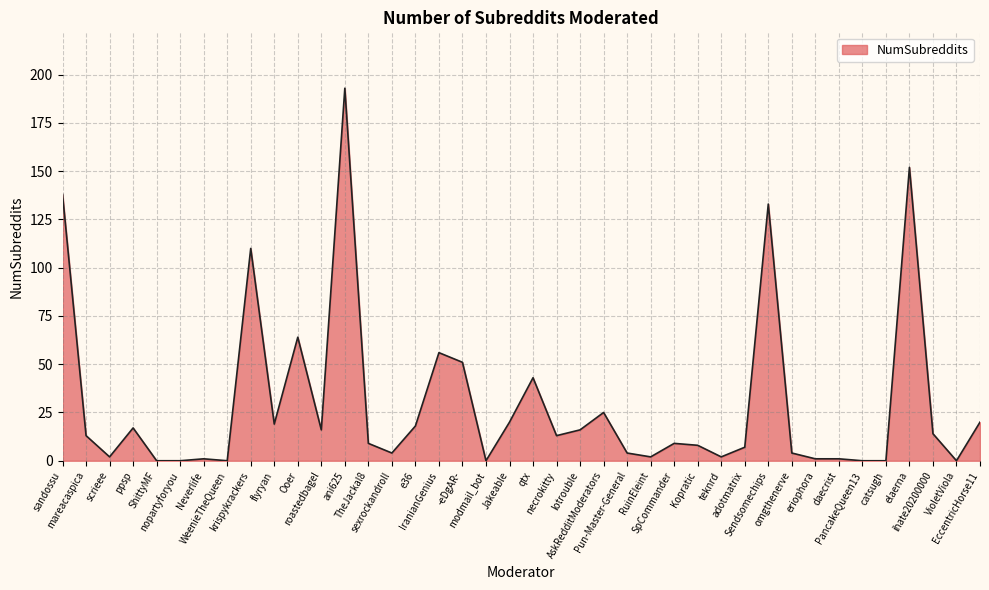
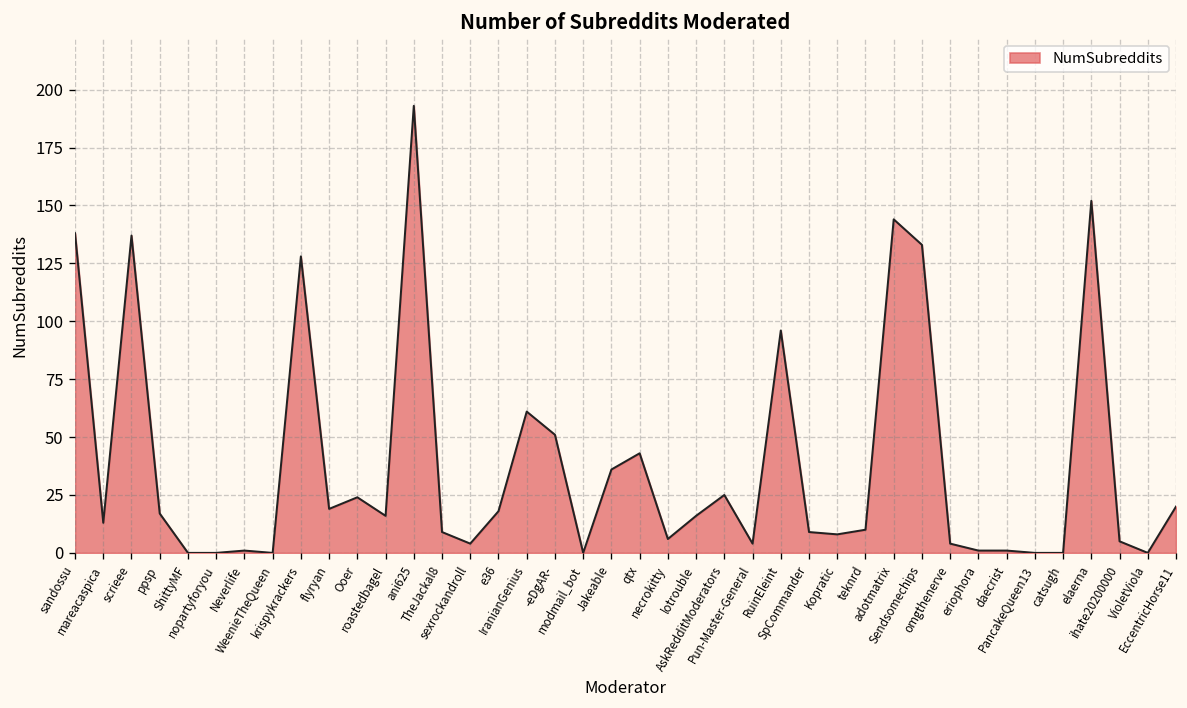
scrieee: 2 -> 137
krispykrackers: 110 -> 128
Ooer: 64 -> 24
IranianGenius: 56 -> 61
Jakeable: 20 -> 36
necrokitty: 13 -> 6
RuinEleint: 2 -> 96
teknrd: 2 -> 10
adotmatrix: 7 -> 144
ihate20200000: 14 -> 5
